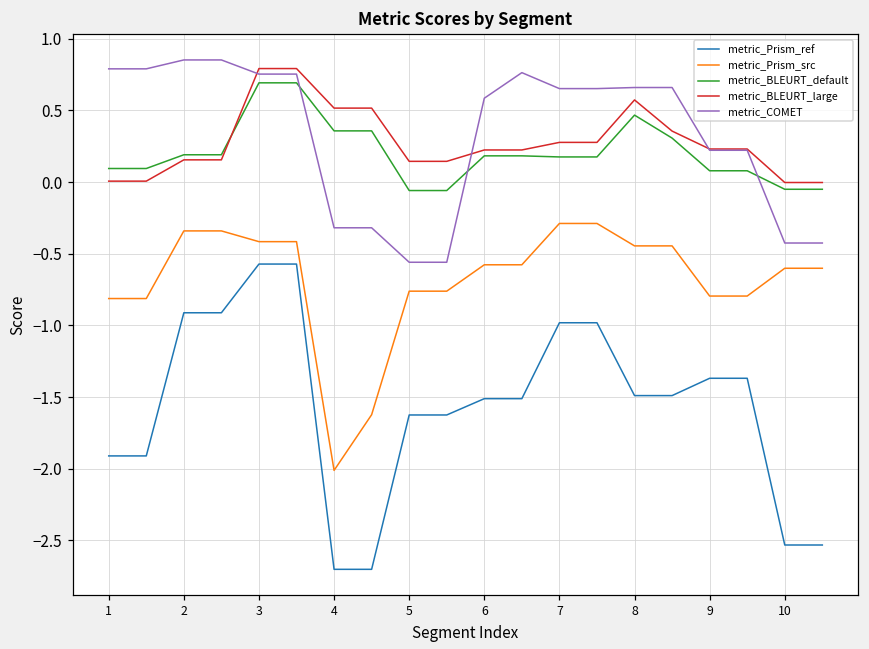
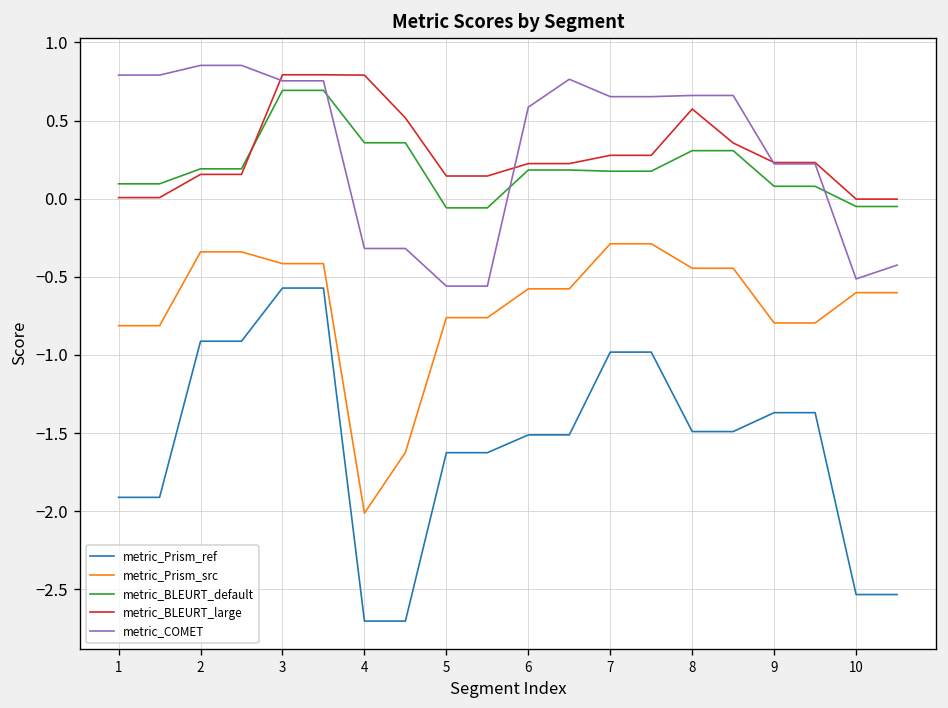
metric_BLEURT_large, 4: 0.52 -> 0.79
metric_BLEURT_default, 8: 0.47 -> 0.31
metric_COMET, 10: -0.43 -> -0.51
